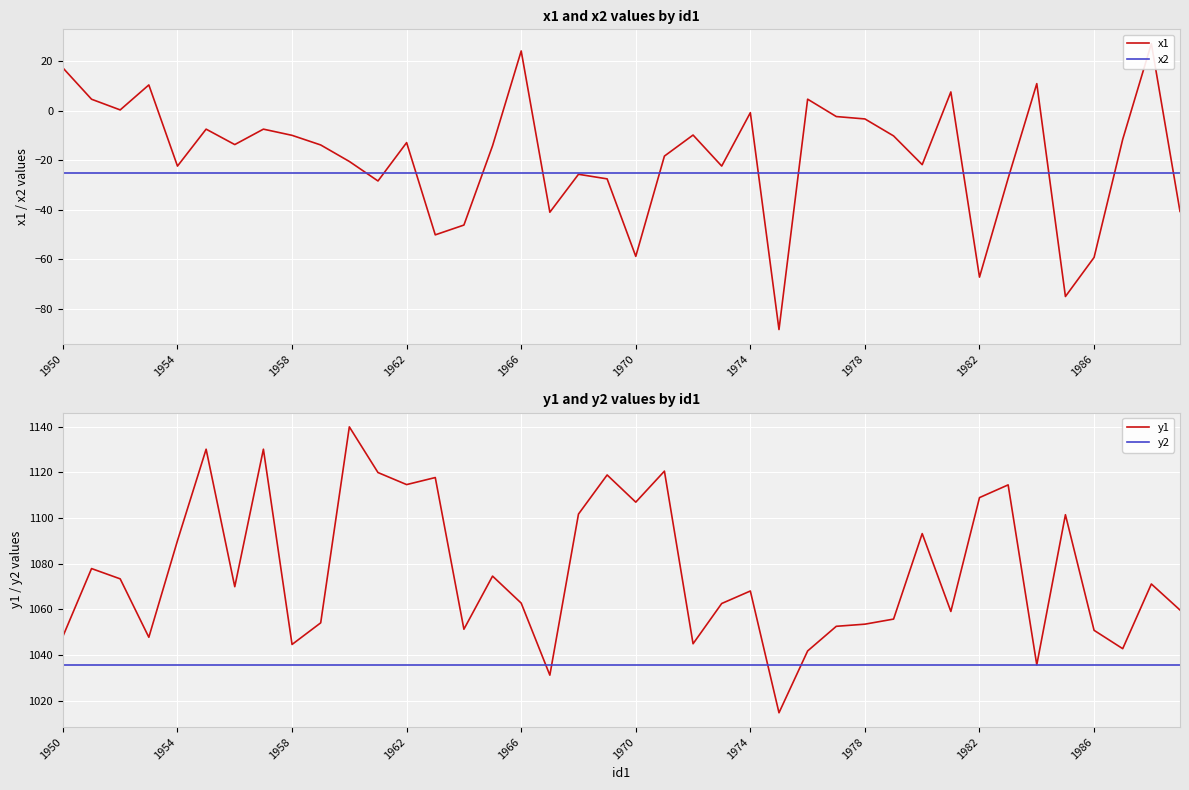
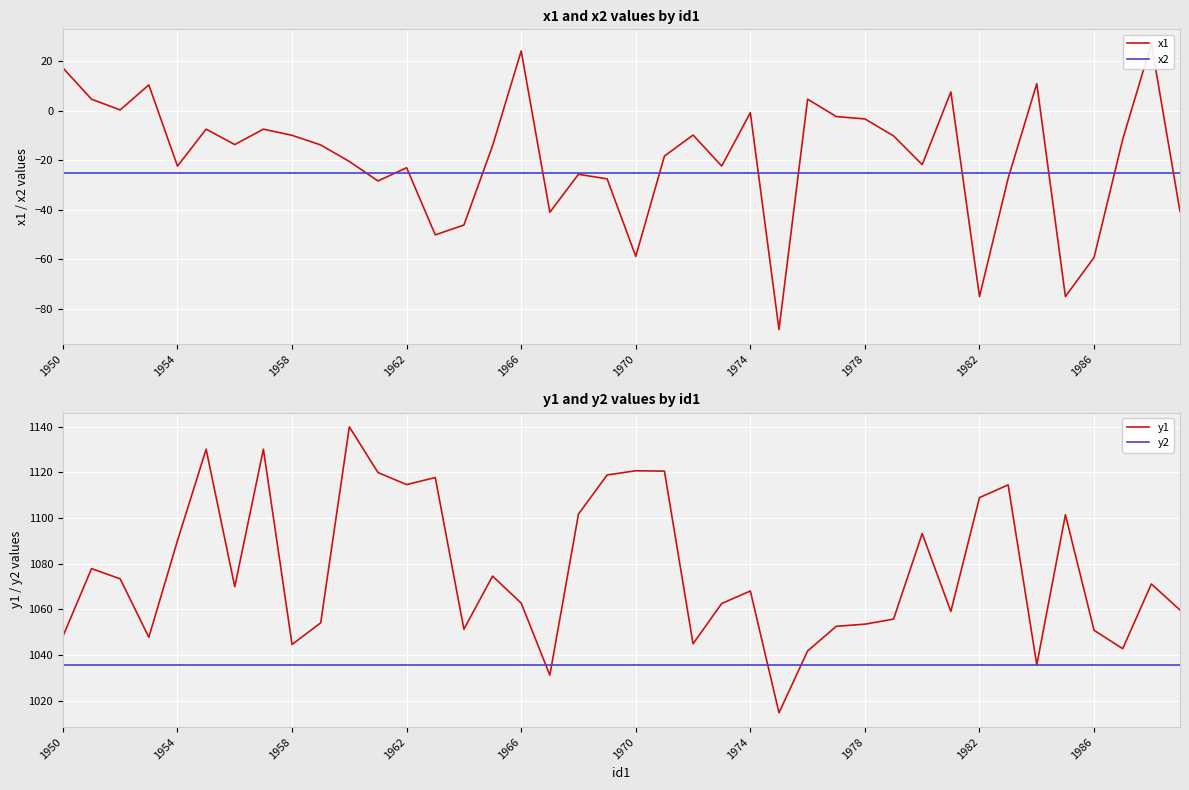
x1 and x2 values by id1, x1, 1962: -13 -> -23
x1 and x2 values by id1, x1, 1982: -67 -> -75
y1 and y2 values by id1, y1, 1970: 1107 -> 1121
